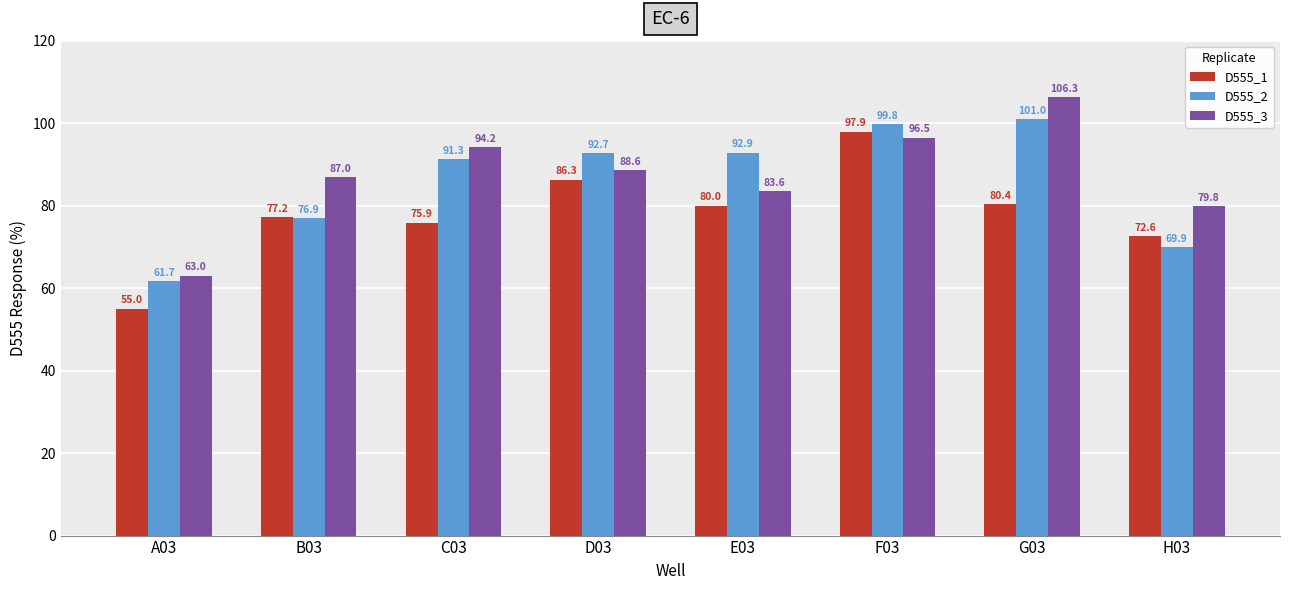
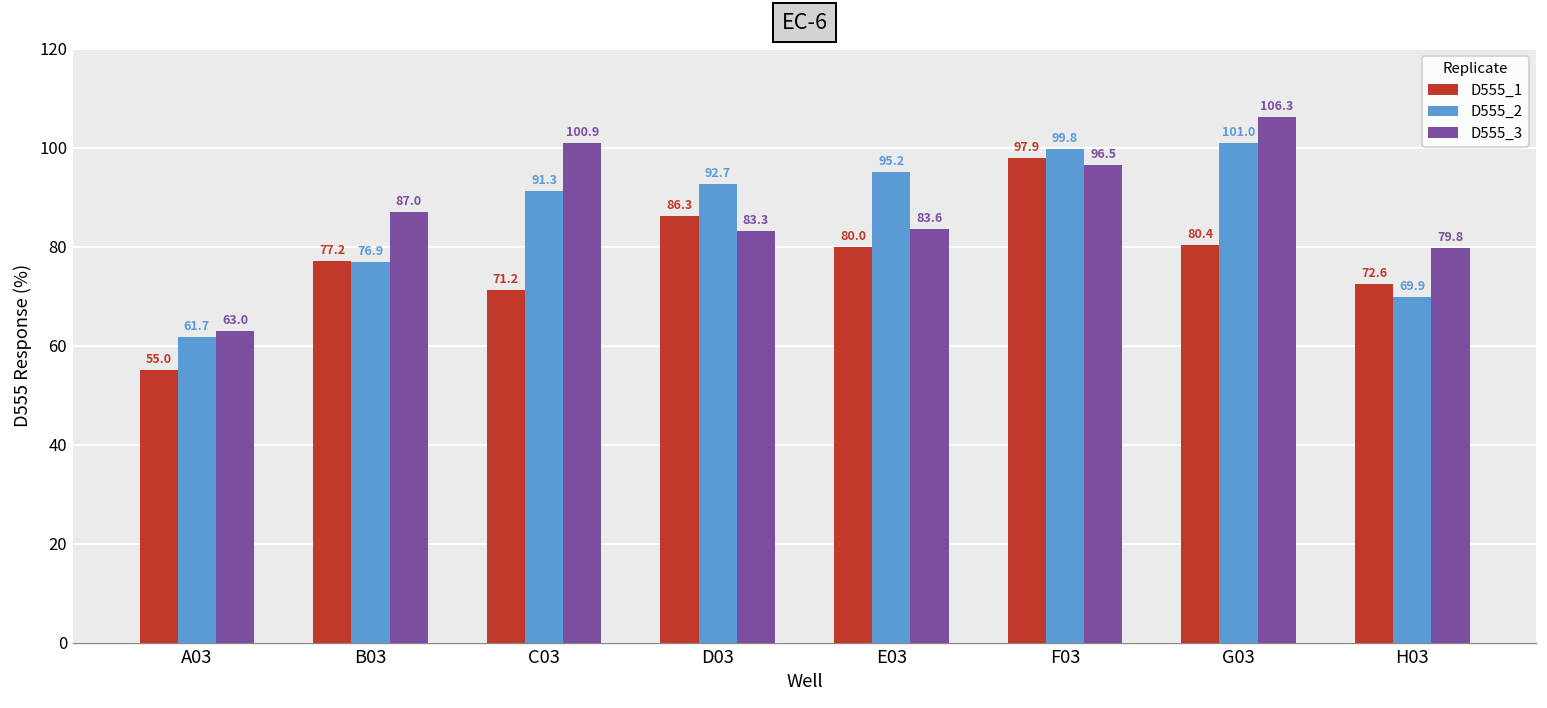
D555_1, C03: 75.9 -> 71.2
D555_3, C03: 94.2 -> 100.9
D555_3, D03: 88.6 -> 83.3
D555_2, E03: 92.9 -> 95.2
